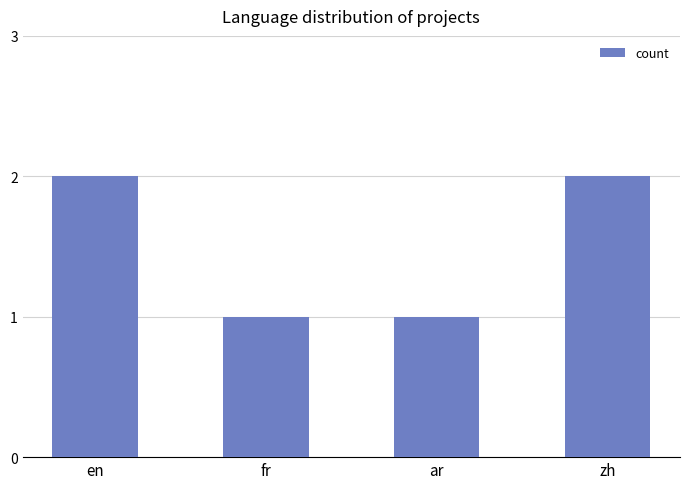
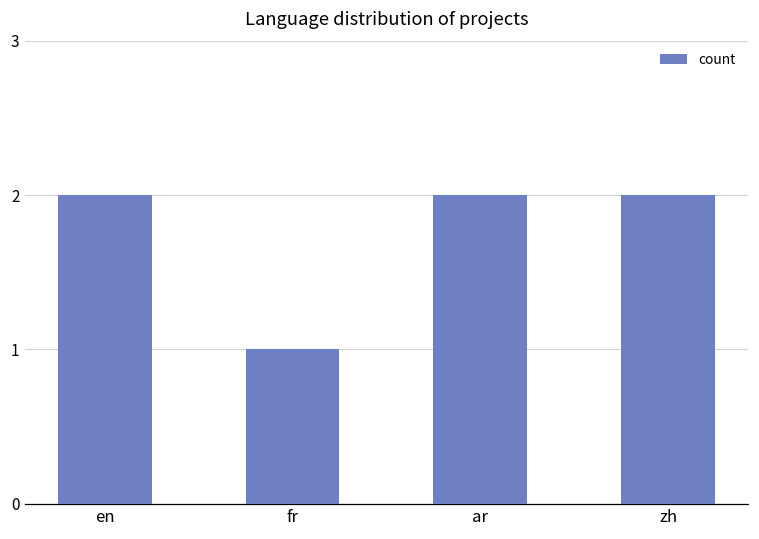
ar: 1 -> 2
